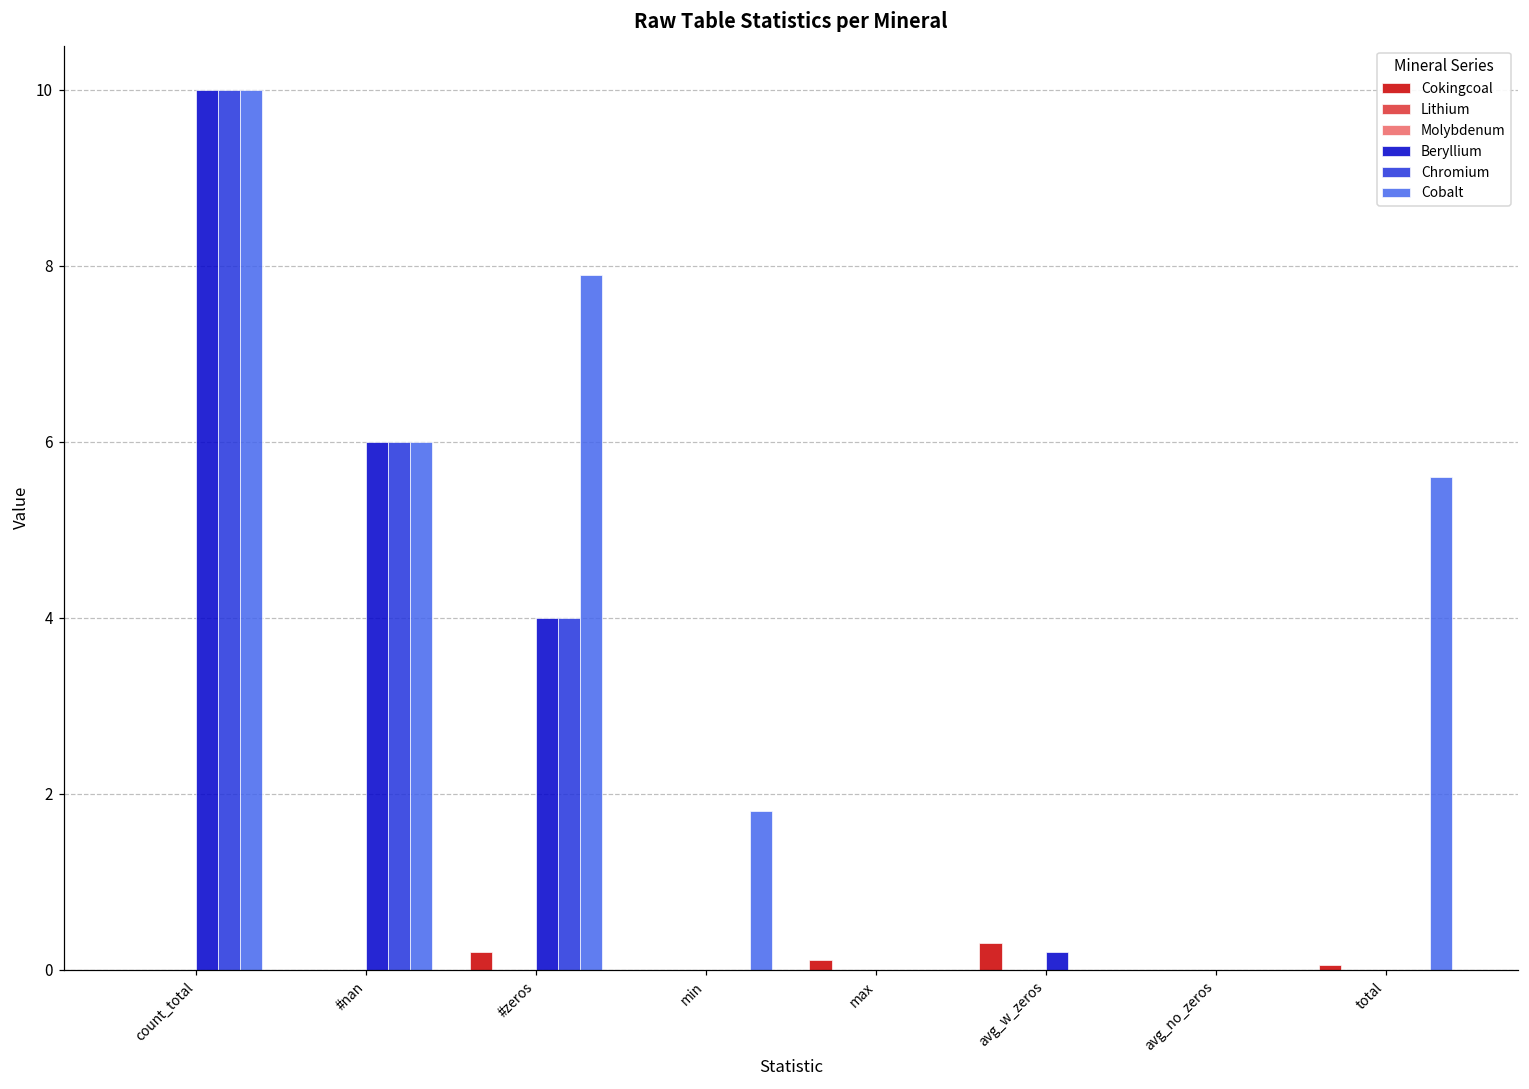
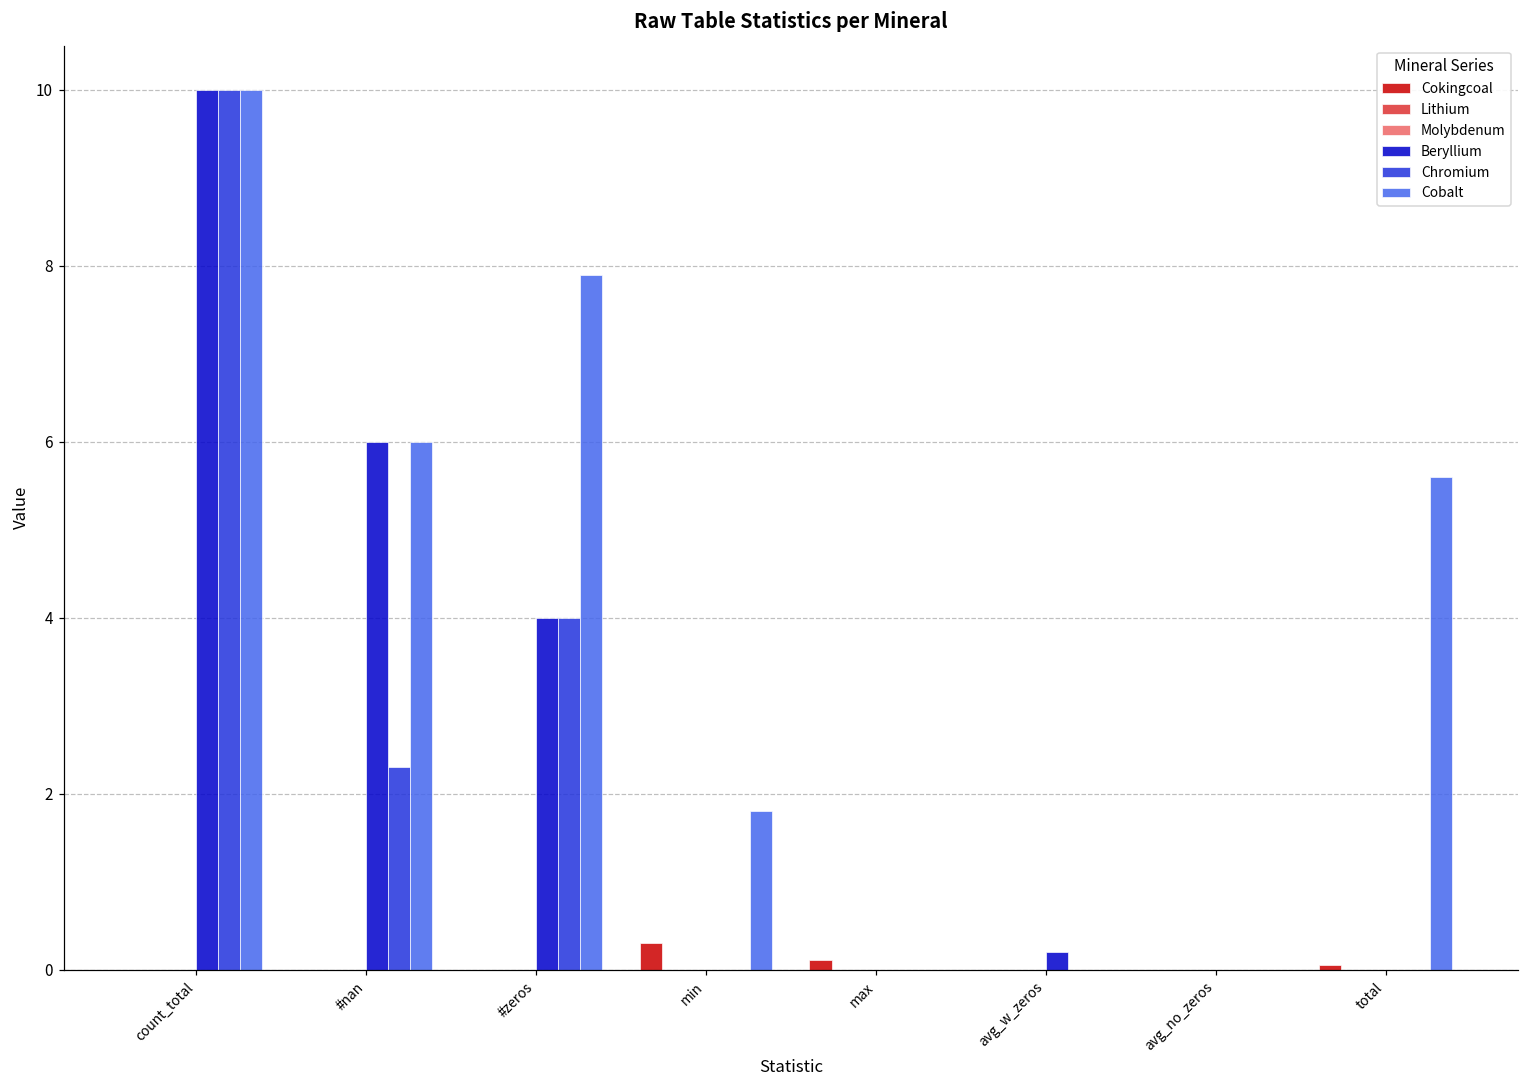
Chromium, #nan: 6.0 -> 2.3
Cokingcoal, #zeros: 0.2 -> 0.0
Cokingcoal, min: 0.0 -> 0.3
Cokingcoal, avg_w_zeros: 0.3 -> 0.0
